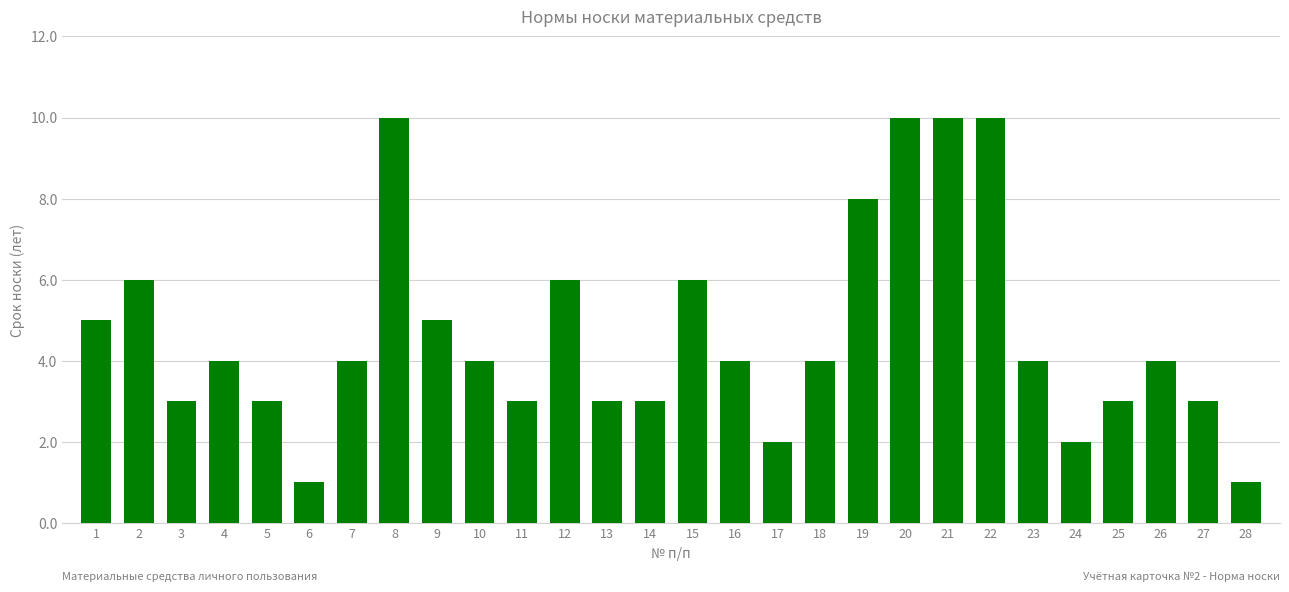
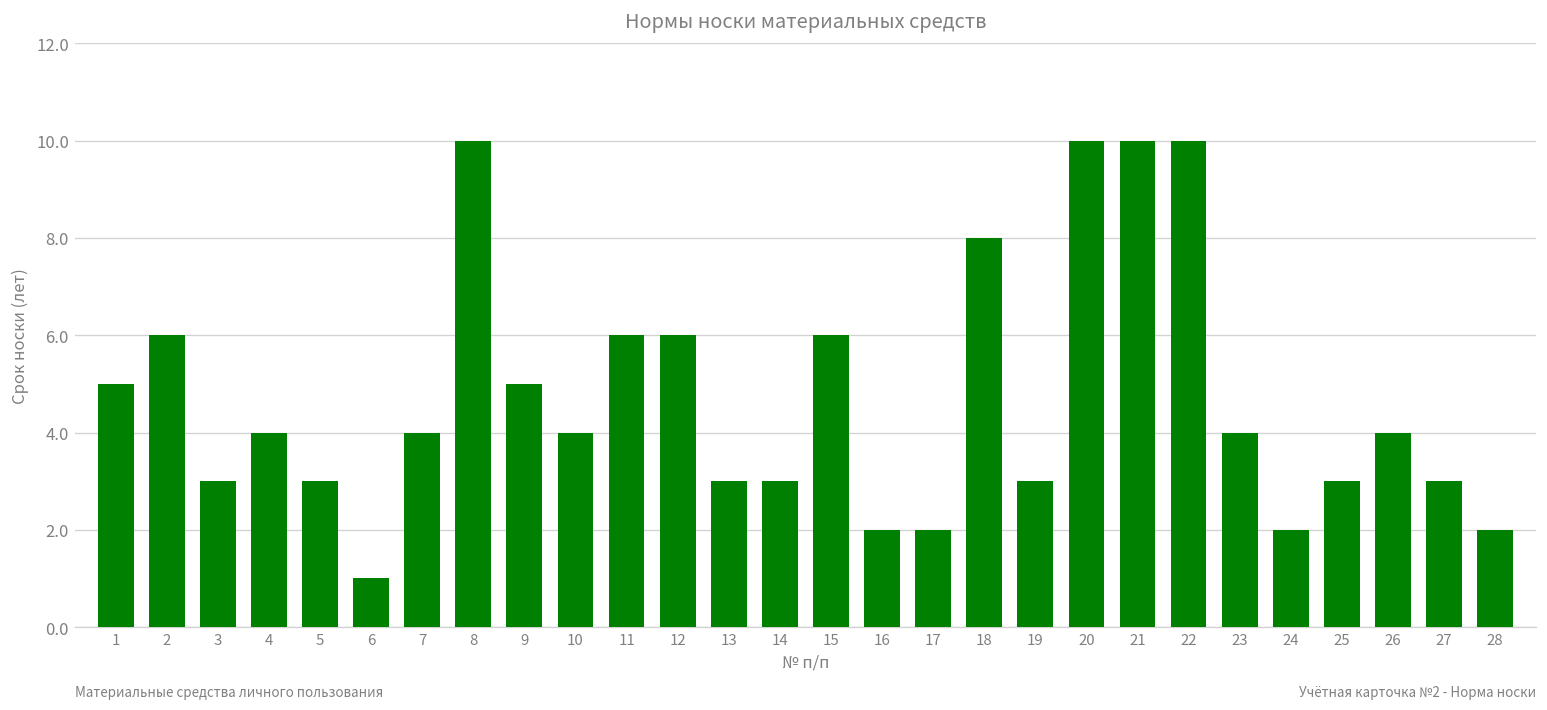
11: 3 -> 6
16: 4 -> 2
18: 4 -> 8
19: 8 -> 3
28: 1 -> 2
